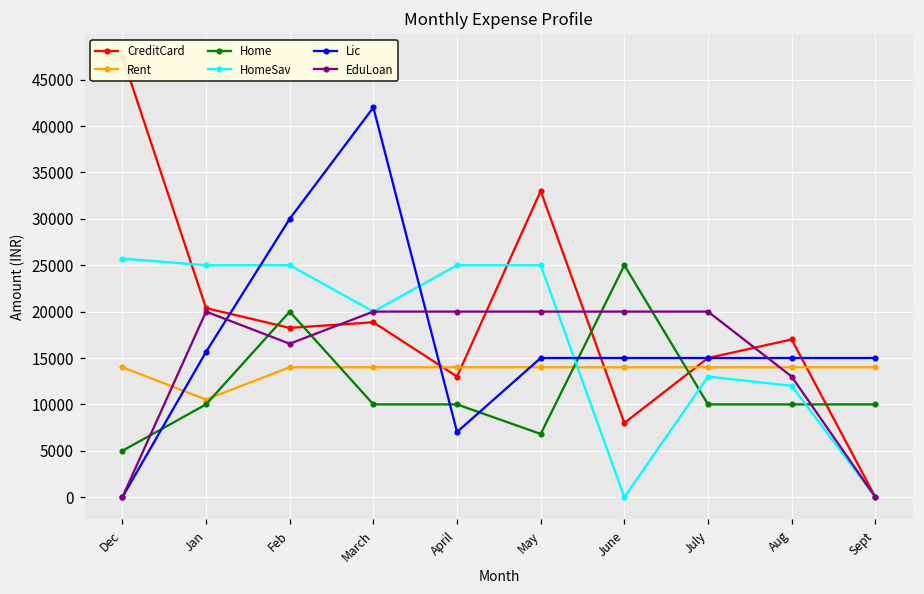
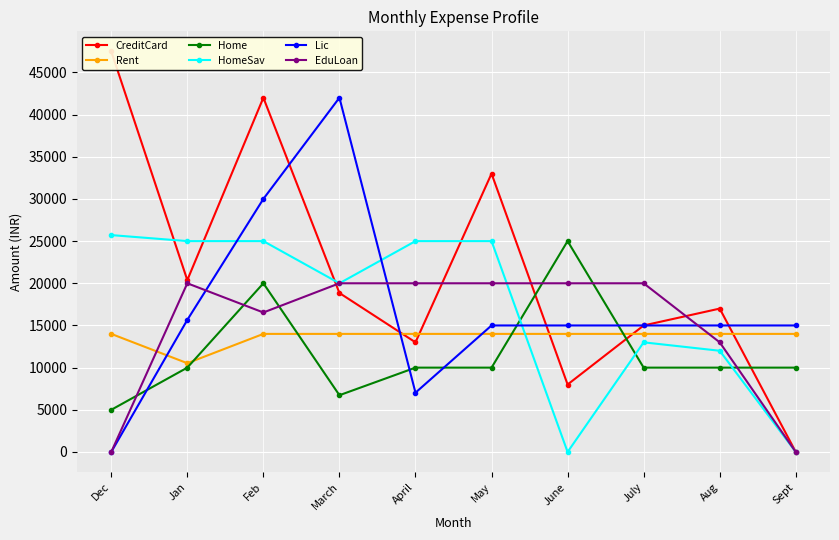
CreditCard, Feb: 18000 -> 42000
Home, March: 10000 -> 7000
Home, May: 7000 -> 10000
